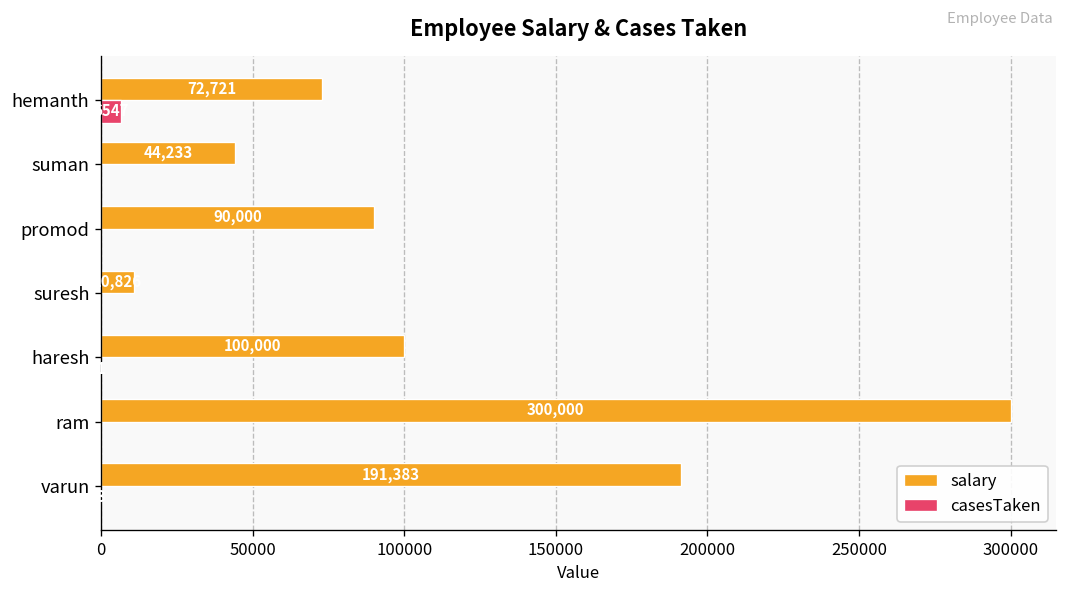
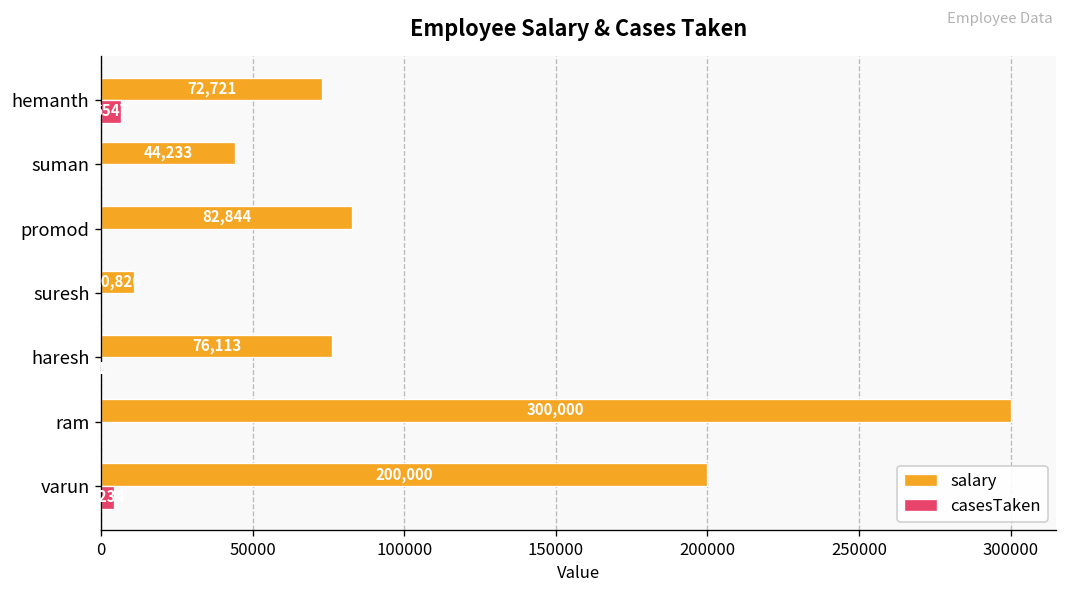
salary, promod: 90,000 -> 82,844
salary, haresh: 100,000 -> 76,113
salary, varun: 191,383 -> 200,000
casesTaken, varun: 0 -> 4000
